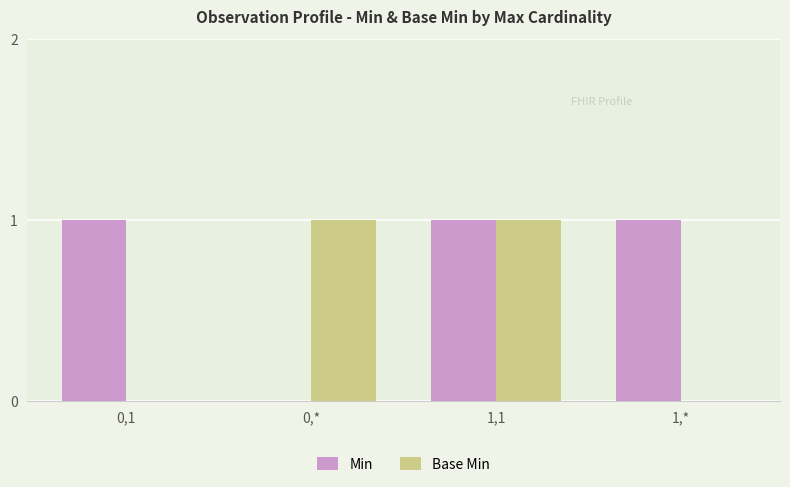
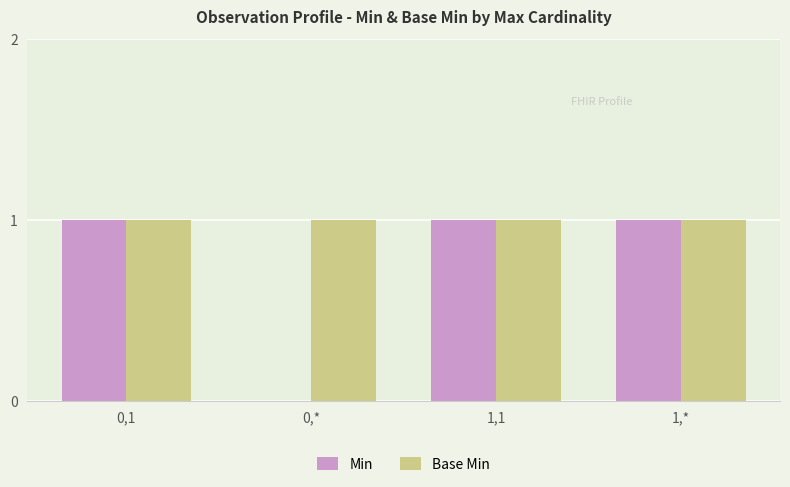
Base Min, 0,1: 0 -> 1
Base Min, 1,*: 0 -> 1
